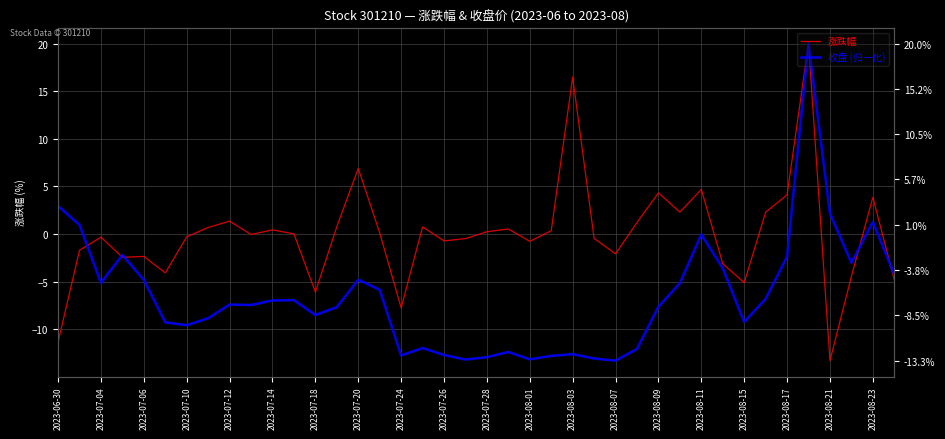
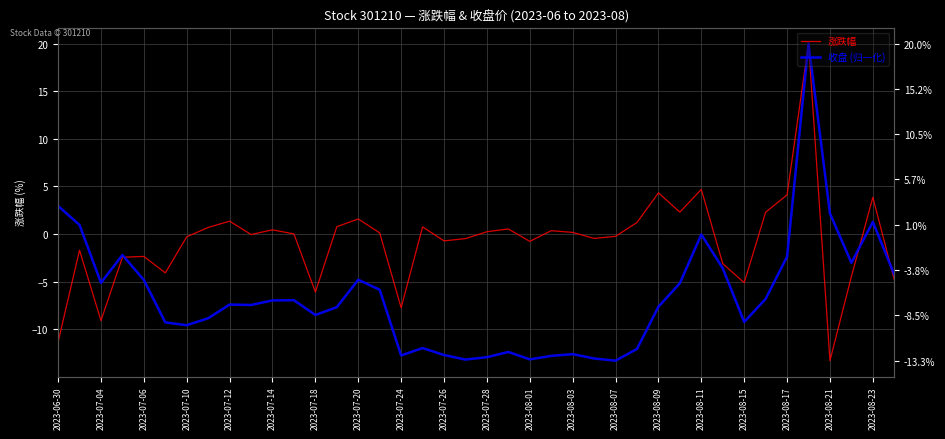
涨跌幅, 2023-07-04: 0 -> -9
涨跌幅, 2023-07-20: 7 -> 2
涨跌幅, 2023-08-03: 16 -> 0
涨跌幅, 2023-08-07: -2 -> 0
